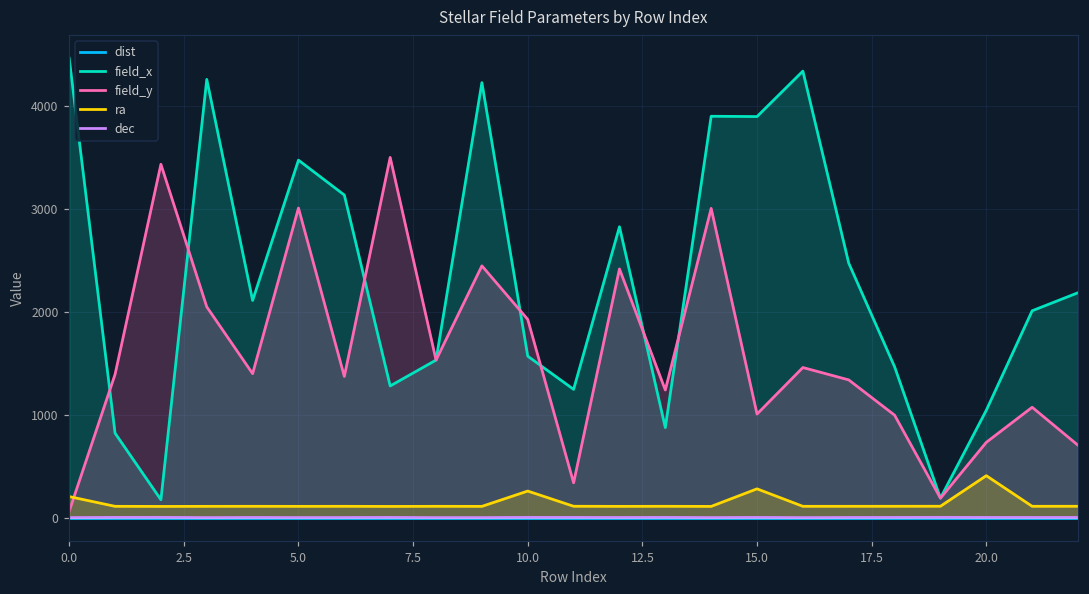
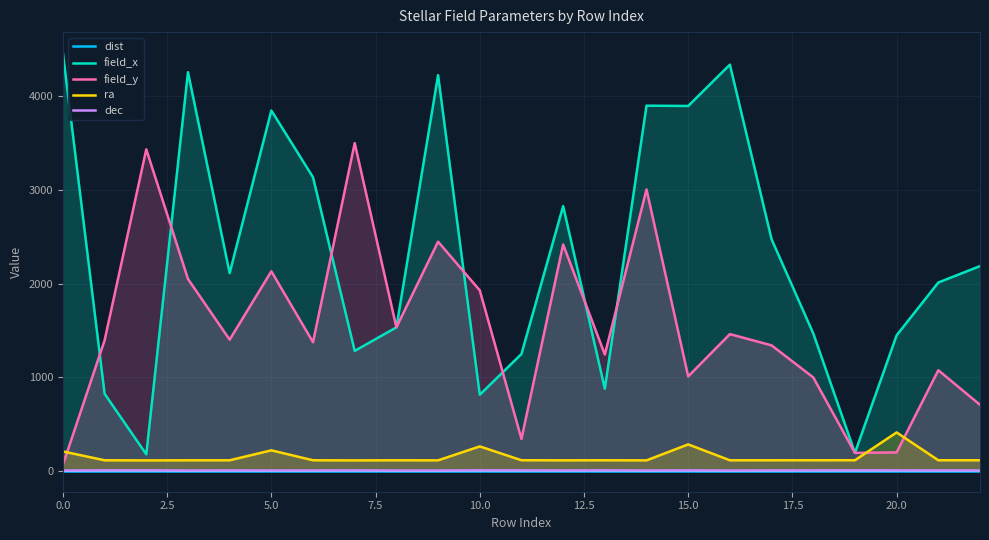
field_x, 5.0: 3500 -> 3800
field_y, 5.0: 3000 -> 2100
ra, 5.0: 100 -> 200
field_x, 10.0: 1600 -> 800
field_x, 20.0: 1000 -> 1400
field_y, 20.0: 700 -> 200
